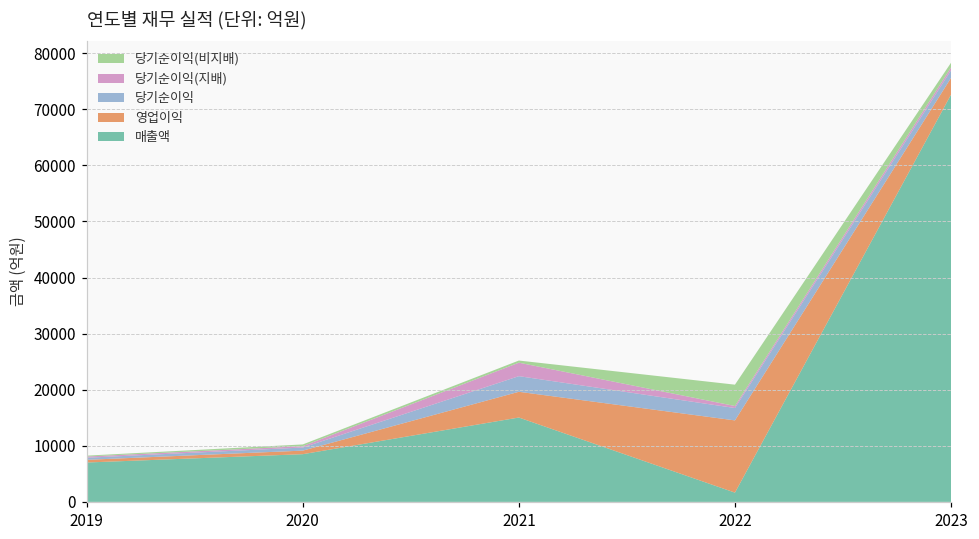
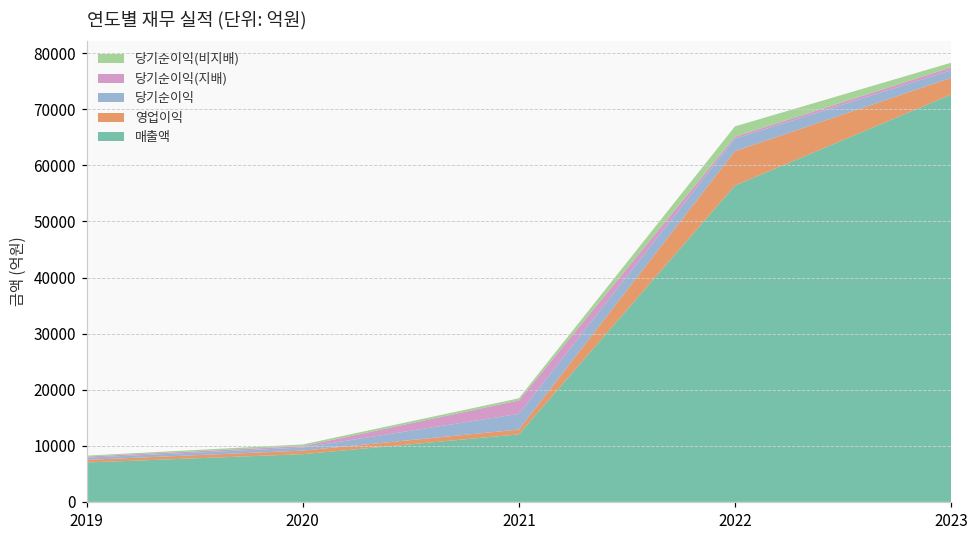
매출액, 2021: 15000 -> 12000
영업이익, 2021: 5000 -> 1000
매출액, 2022: 2000 -> 56000
영업이익, 2022: 13000 -> 6000
당기순이익(비지배), 2022: 4000 -> 2000
